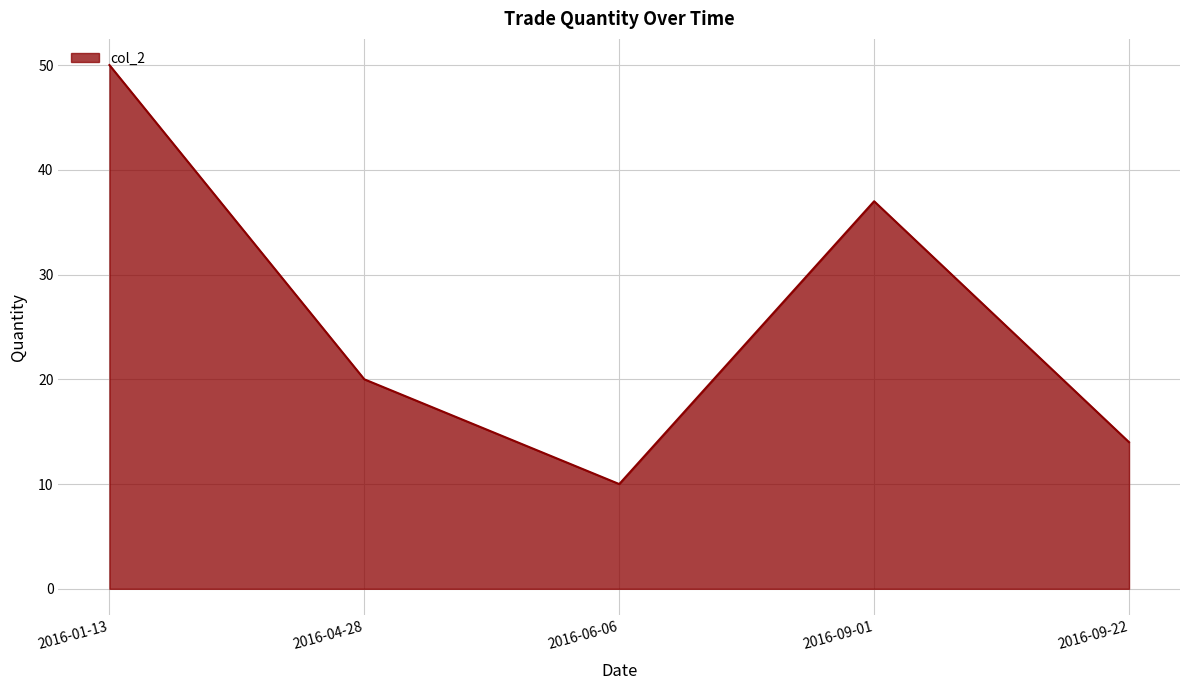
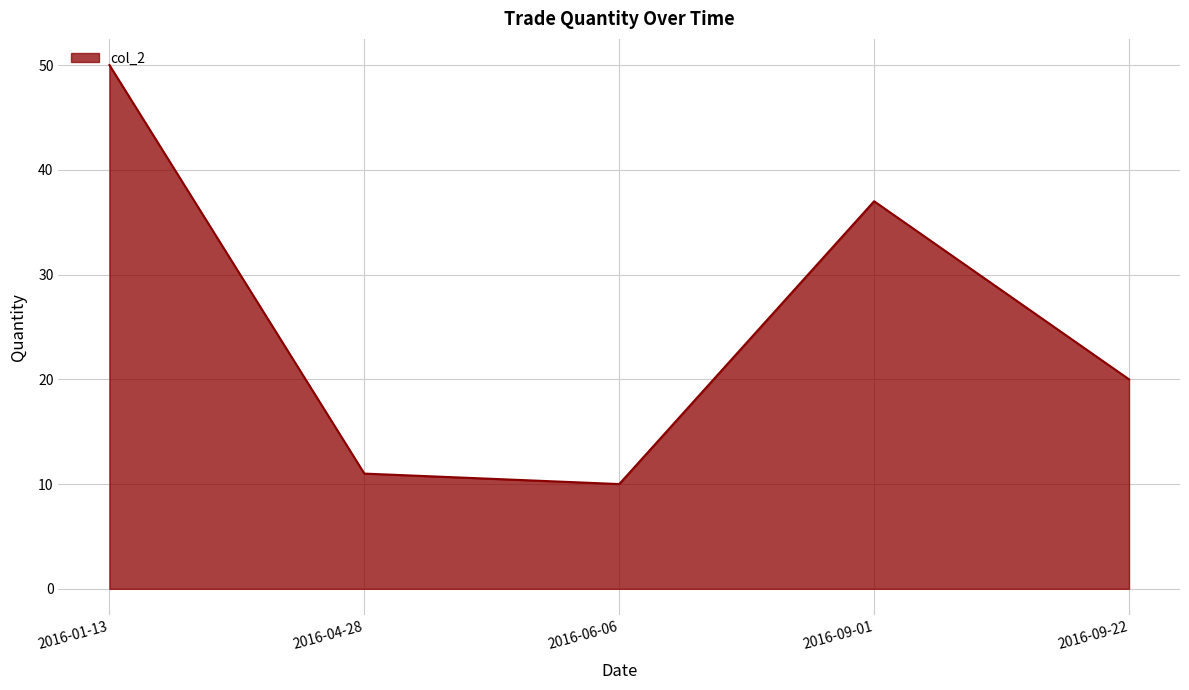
2016-04-28: 20 -> 11
2016-09-22: 14 -> 20
